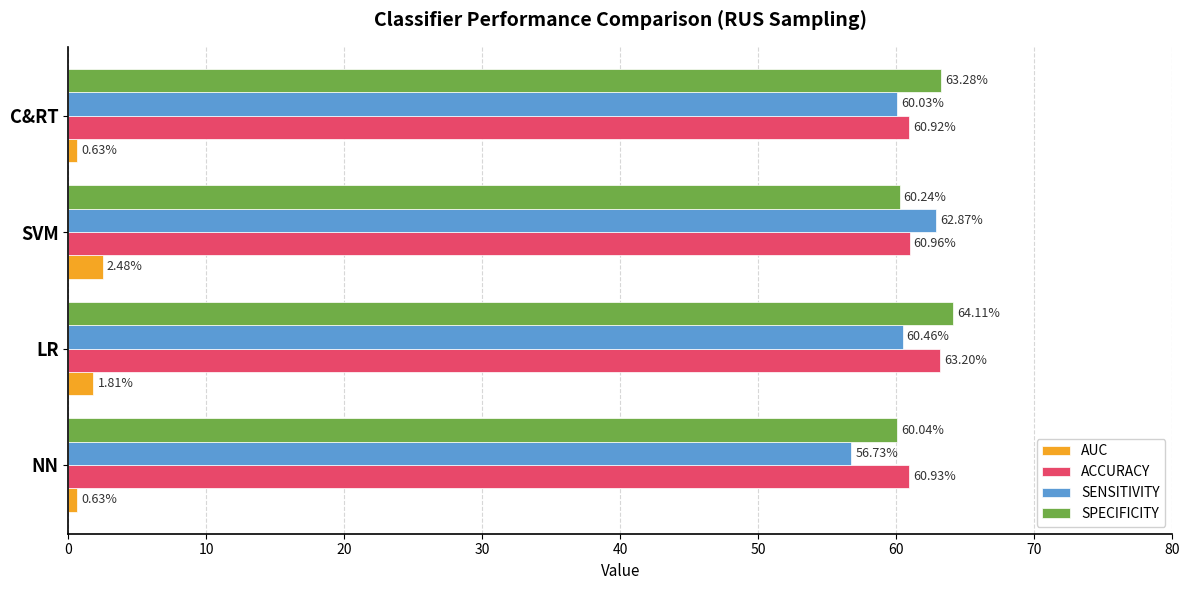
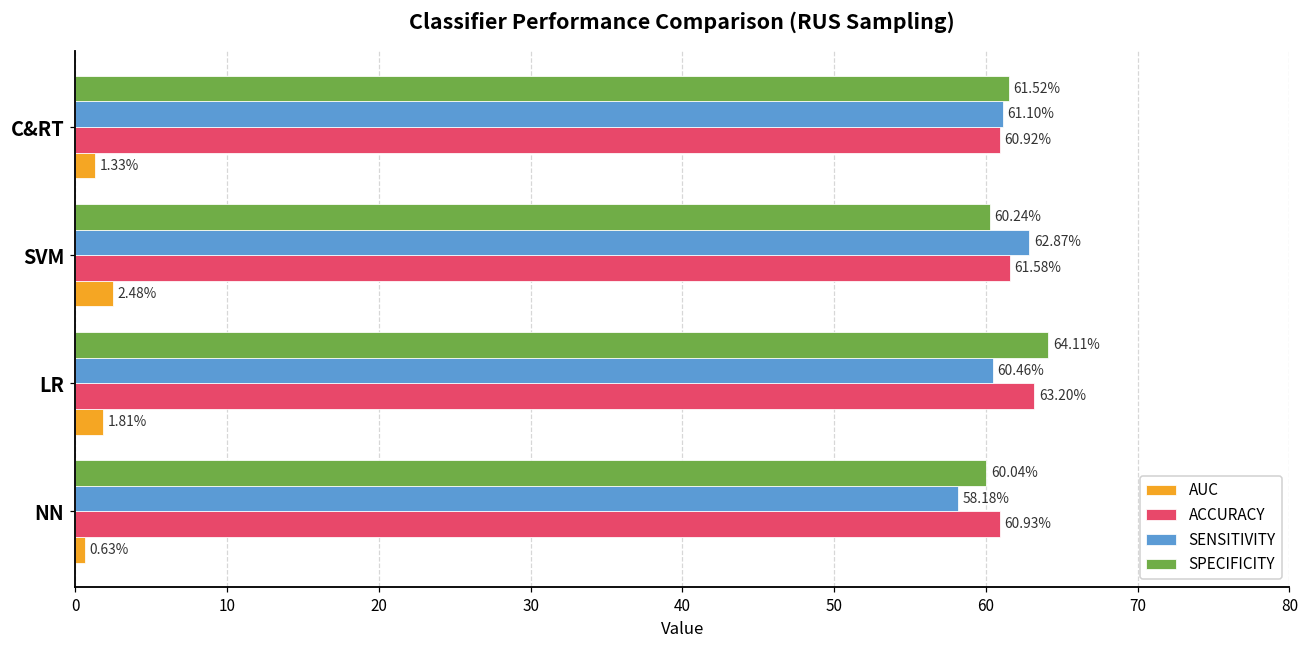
SPECIFICITY, C&RT: 63.28% -> 61.52%
SENSITIVITY, C&RT: 60.03% -> 61.10%
AUC, C&RT: 0.63% -> 1.33%
ACCURACY, SVM: 60.96% -> 61.58%
SENSITIVITY, NN: 56.73% -> 58.18%
